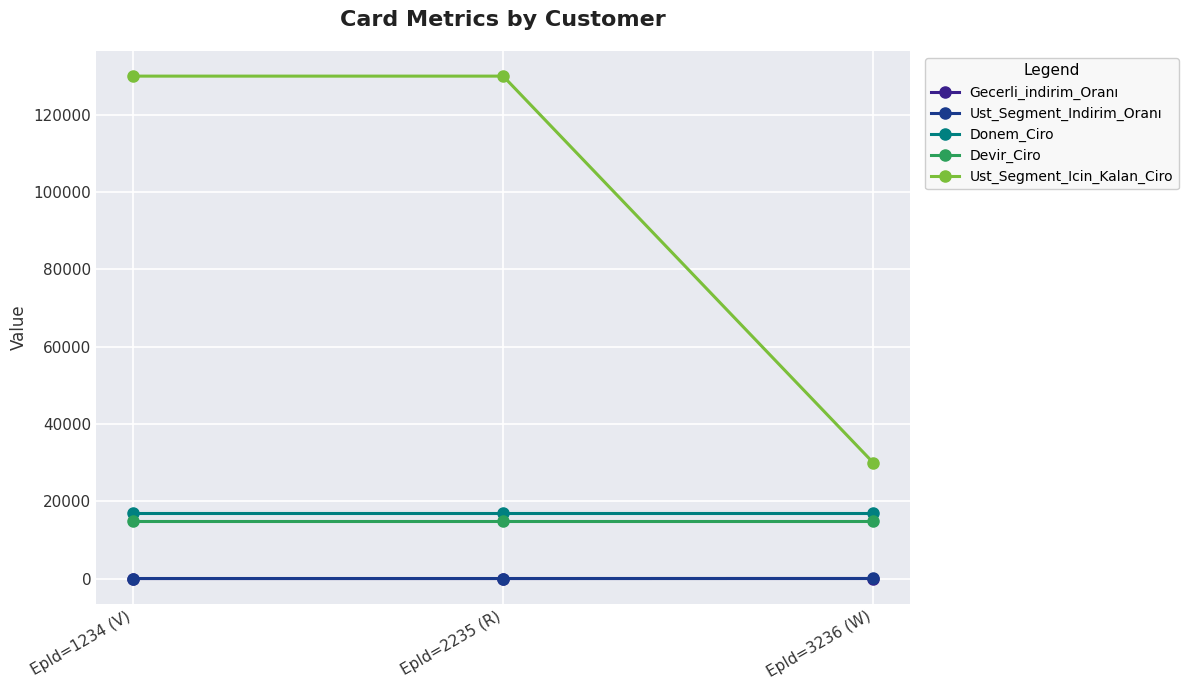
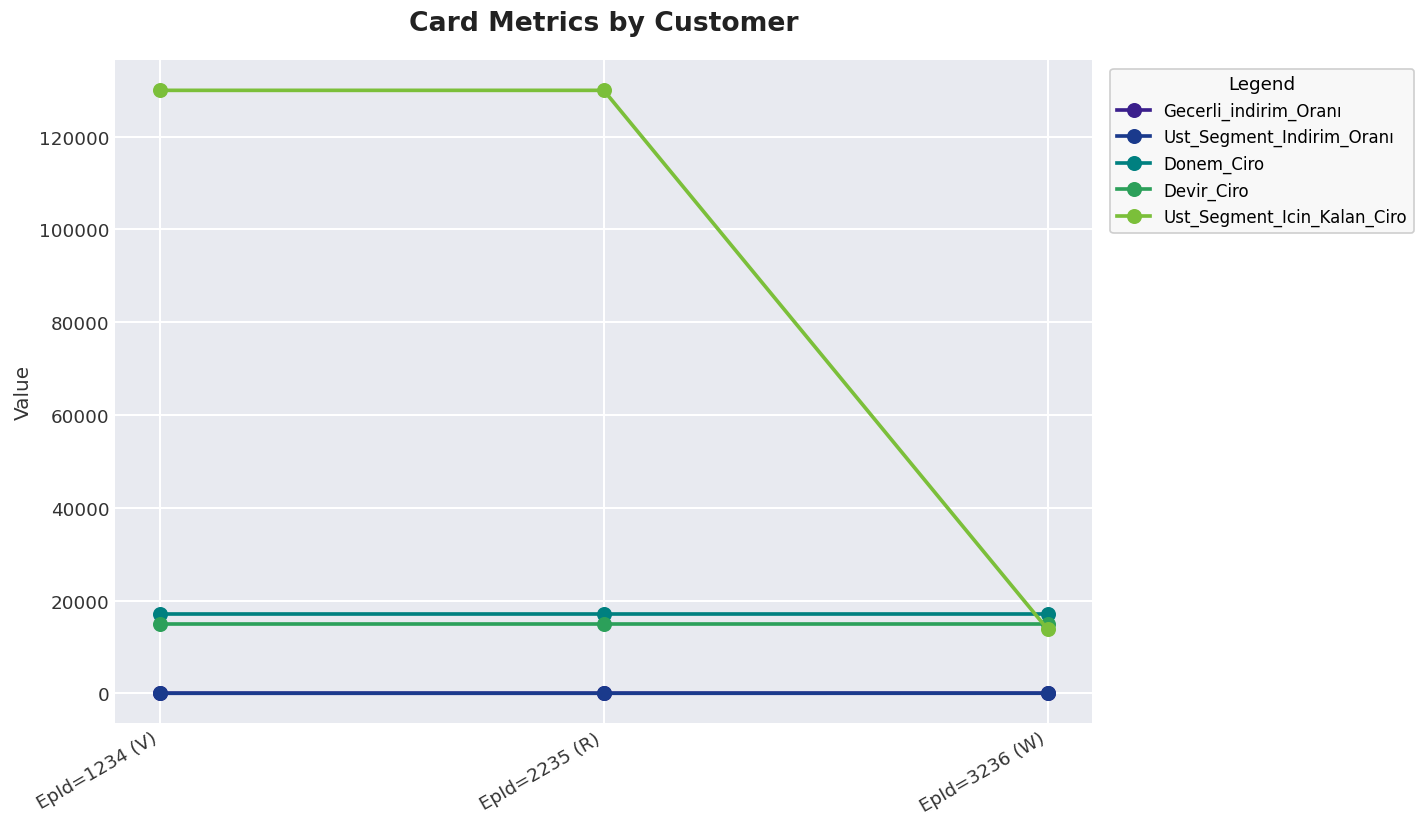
Ust_Segment_Icin_Kalan_Ciro, EpId=3236 (W): 30000 -> 14000
